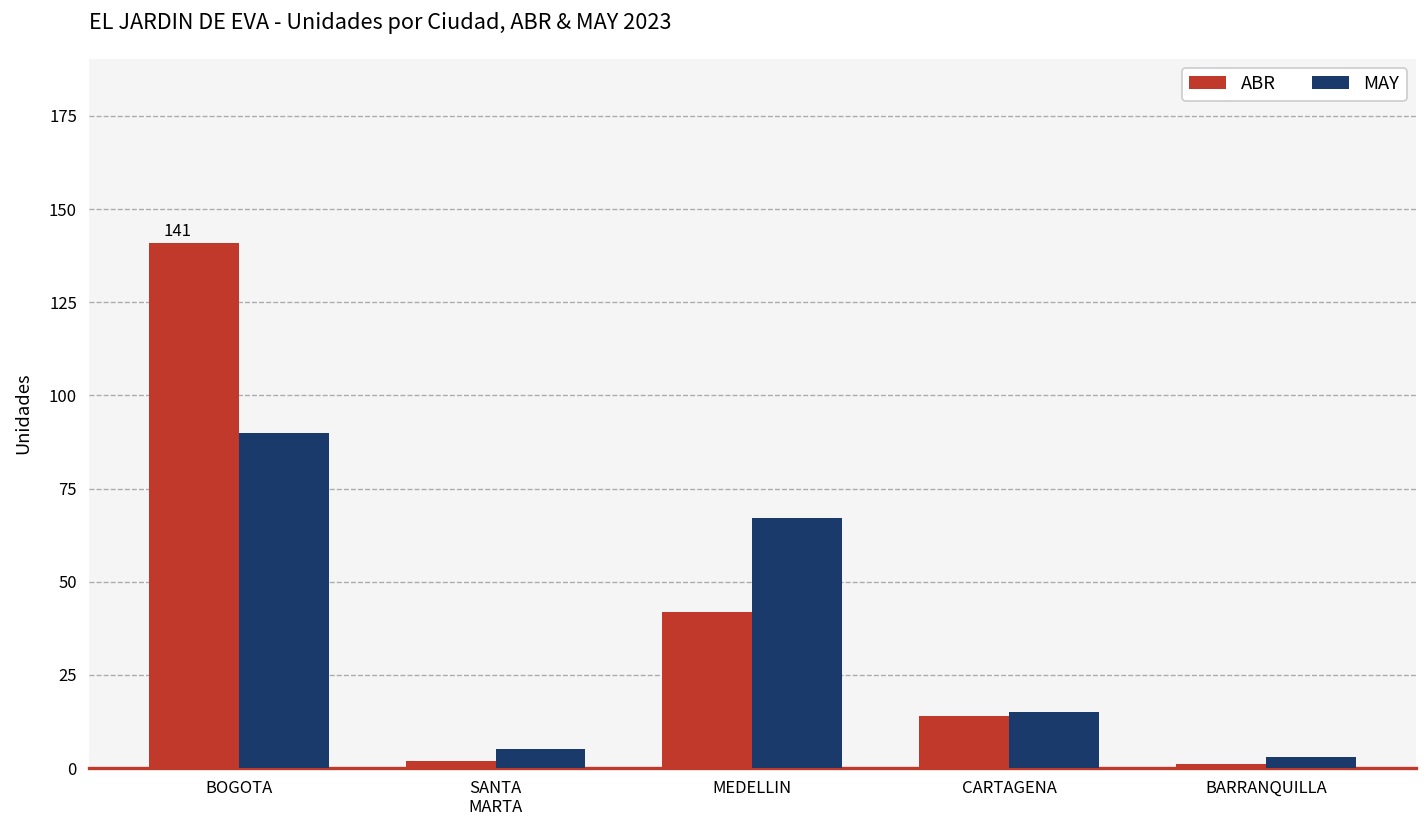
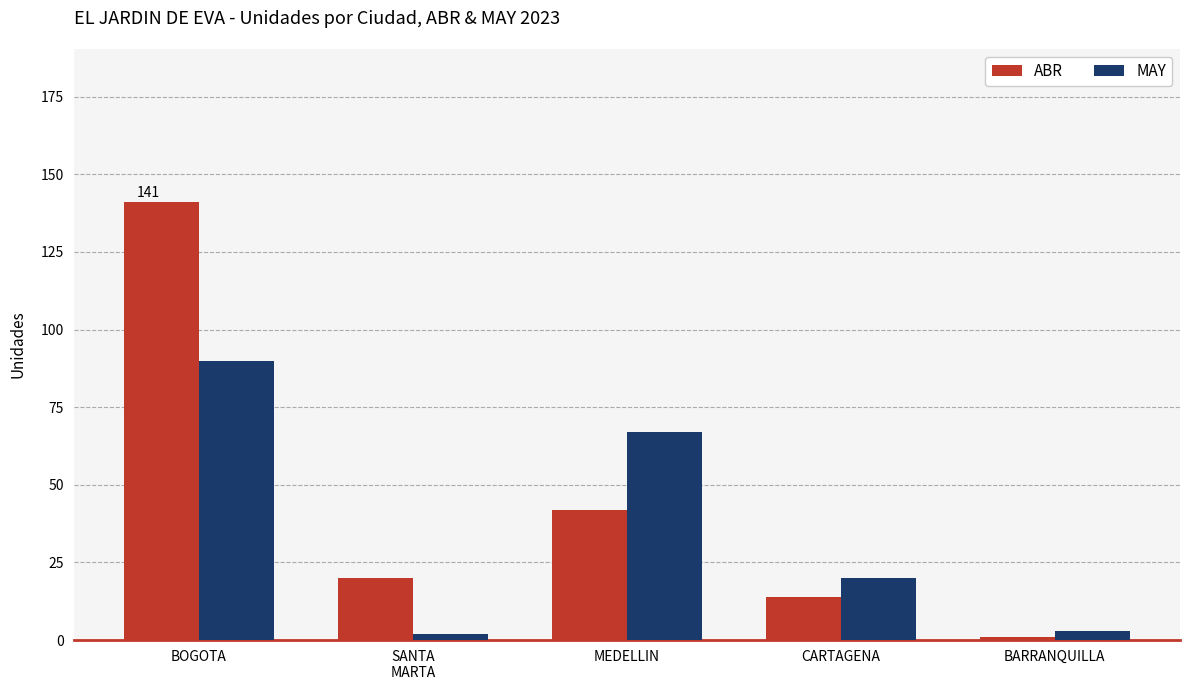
ABR, SANTA MARTA: 2 -> 20
MAY, SANTA MARTA: 5 -> 2
MAY, CARTAGENA: 15 -> 20
